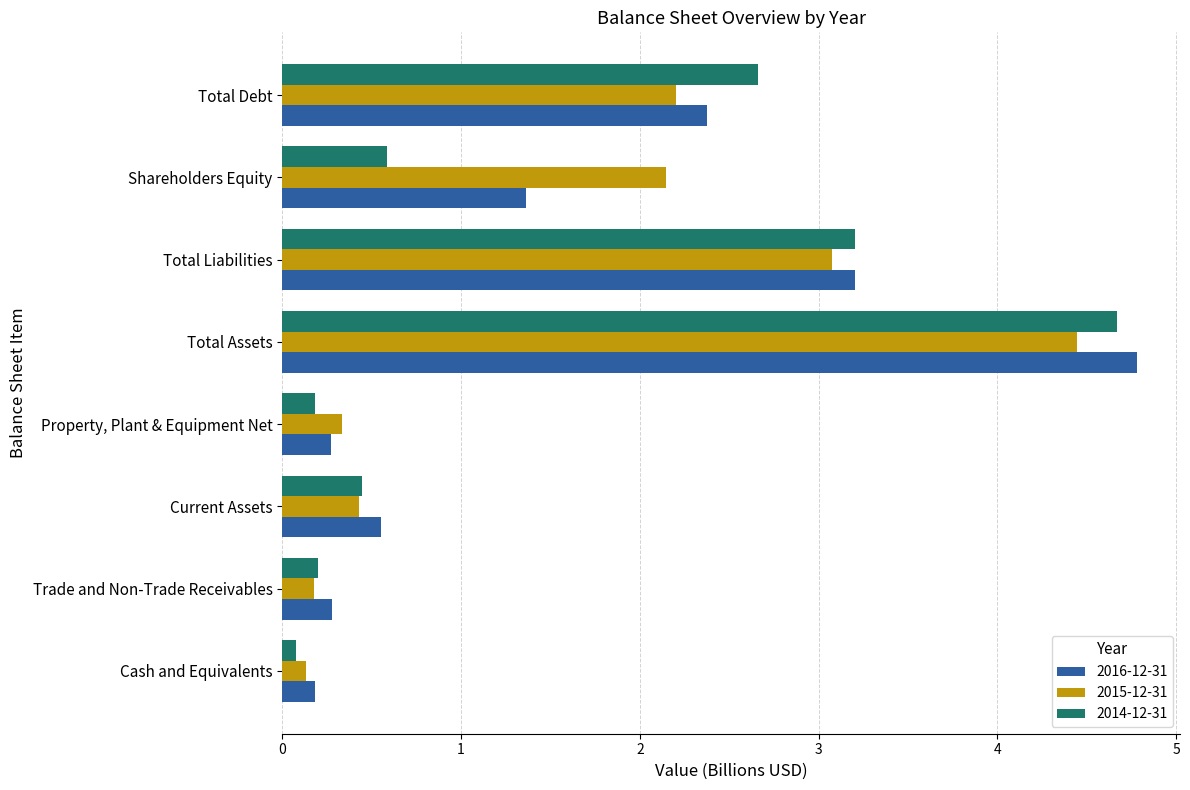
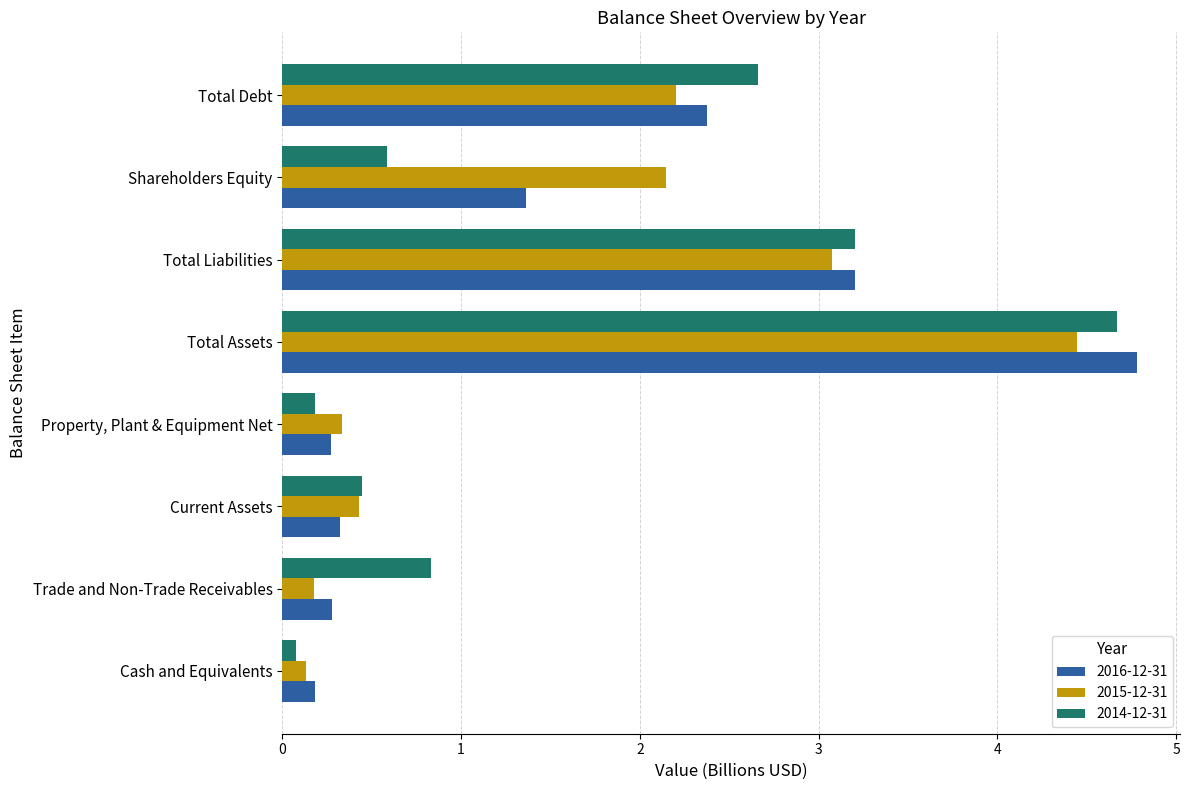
2016-12-31, Current Assets: 0.55 -> 0.32
2014-12-31, Trade and Non-Trade Receivables: 0.20 -> 0.83
